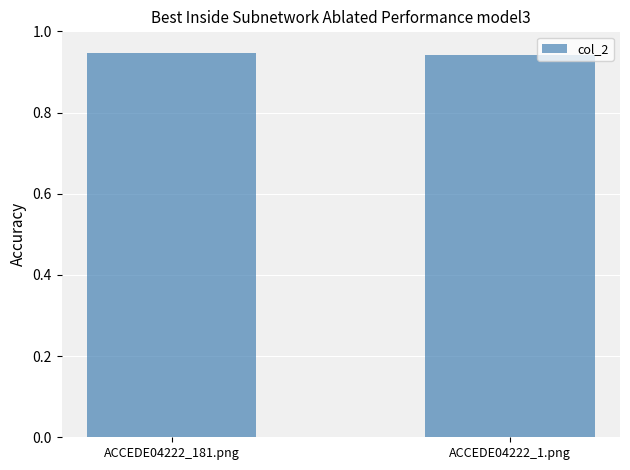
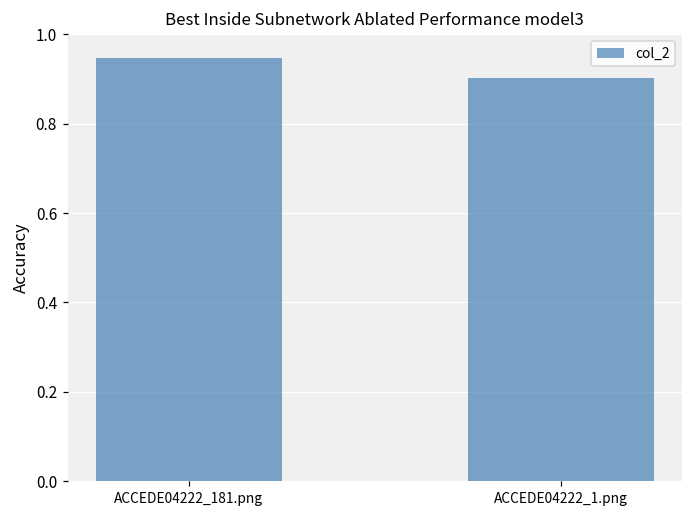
ACCEDE04222_1.png: 0.94 -> 0.90
